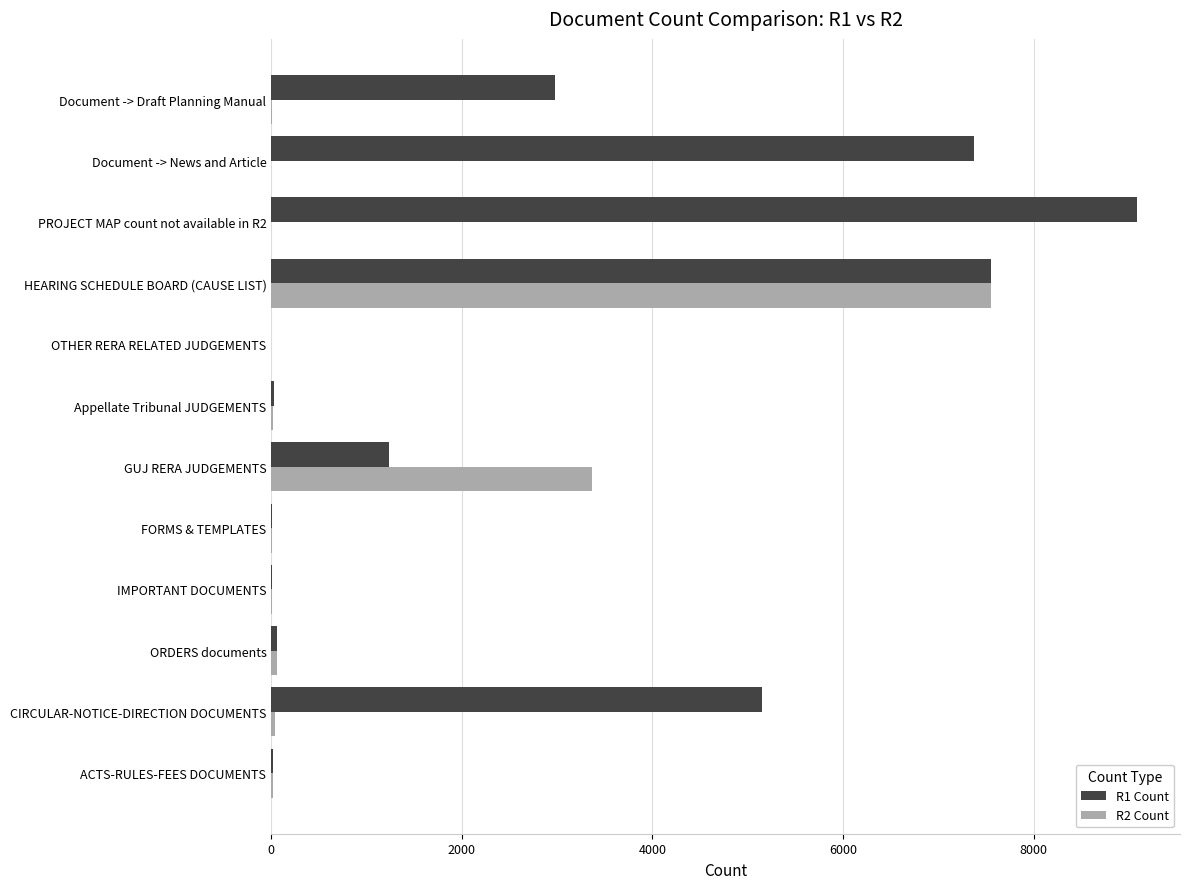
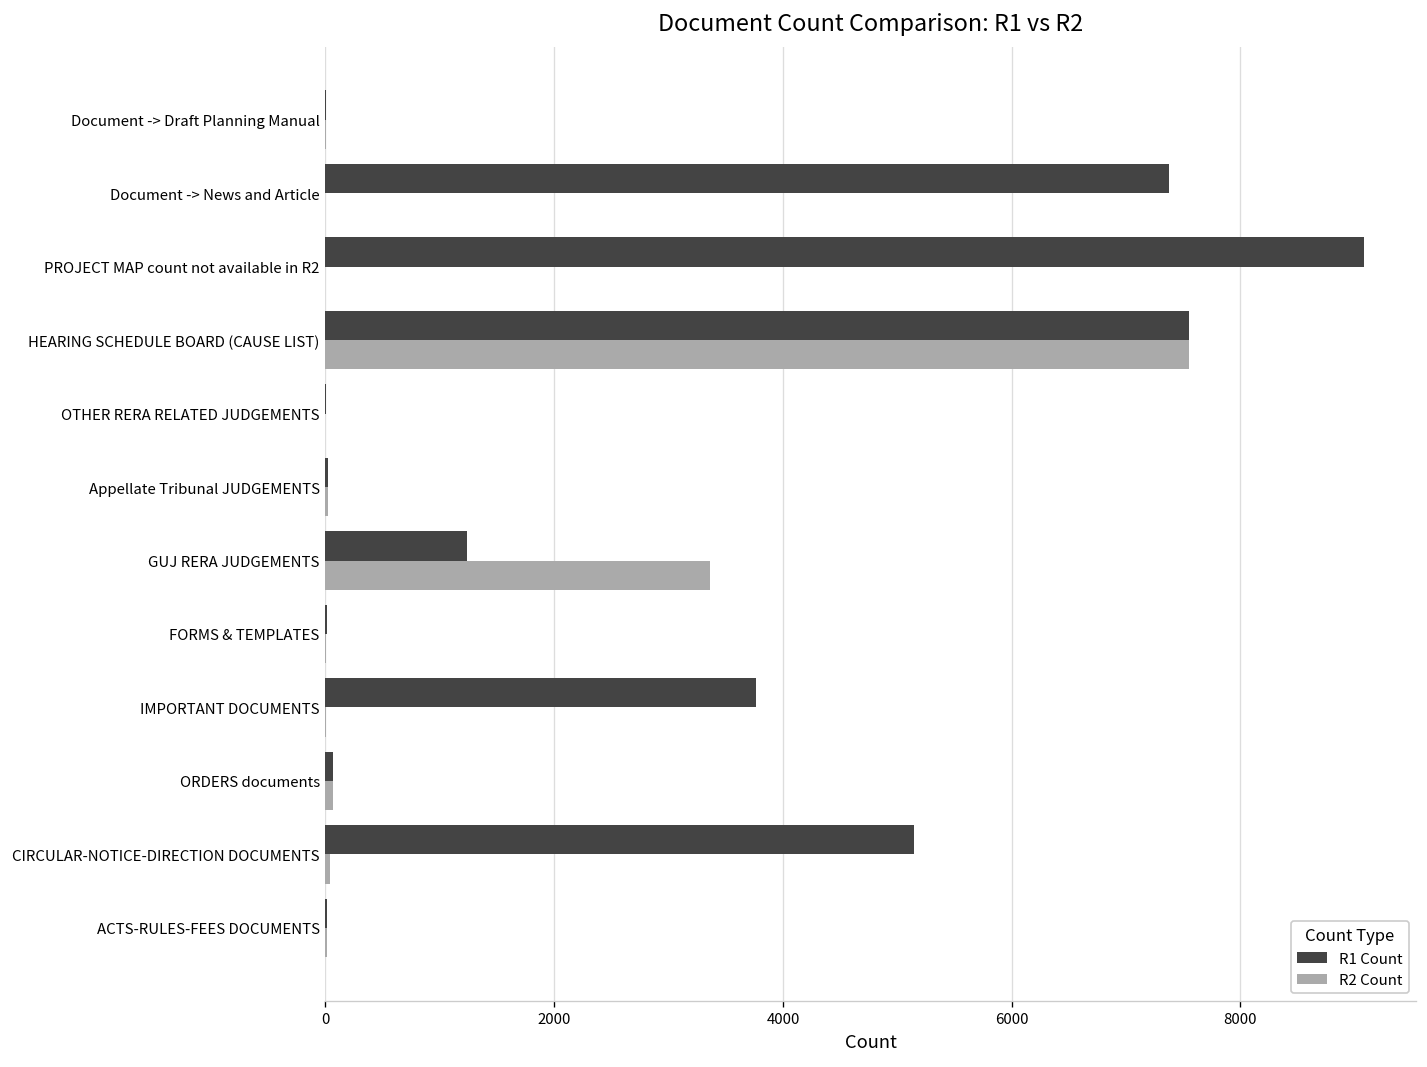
R1 Count, Document -> Draft Planning Manual: 3000 -> 0
R1 Count, IMPORTANT DOCUMENTS: 0 -> 3800
